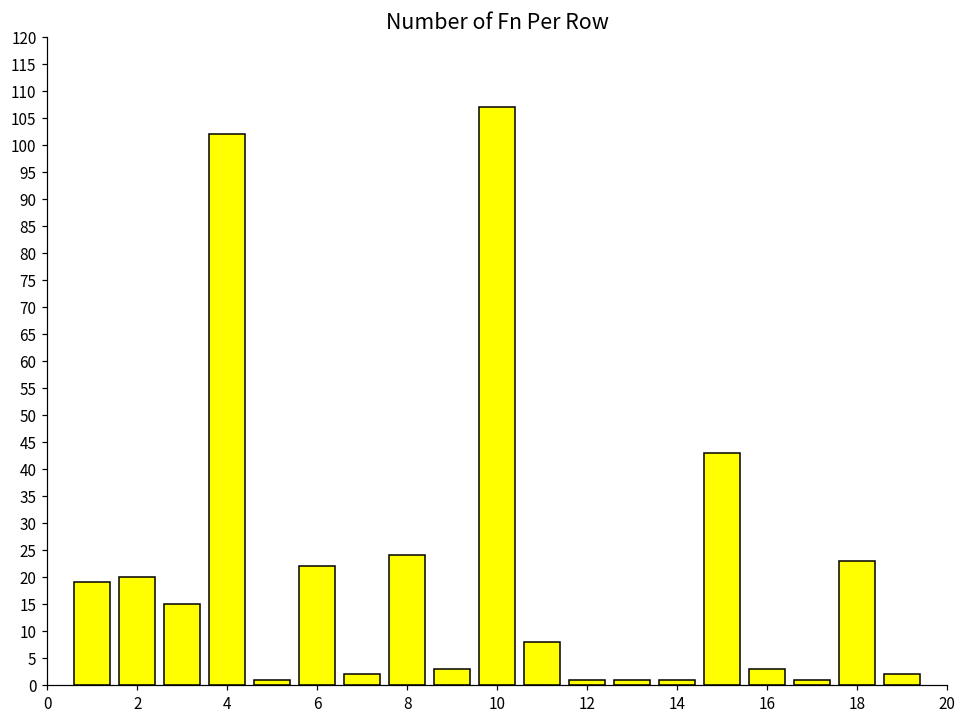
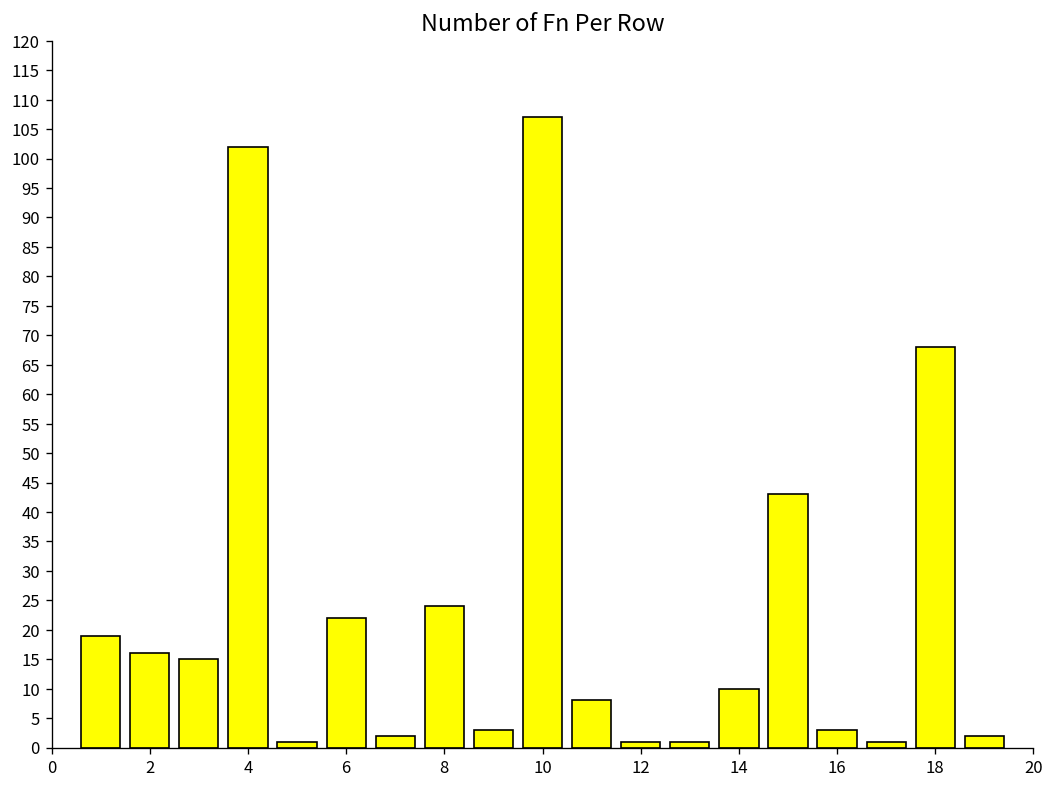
2: 20 -> 16
14: 1 -> 10
18: 23 -> 68
